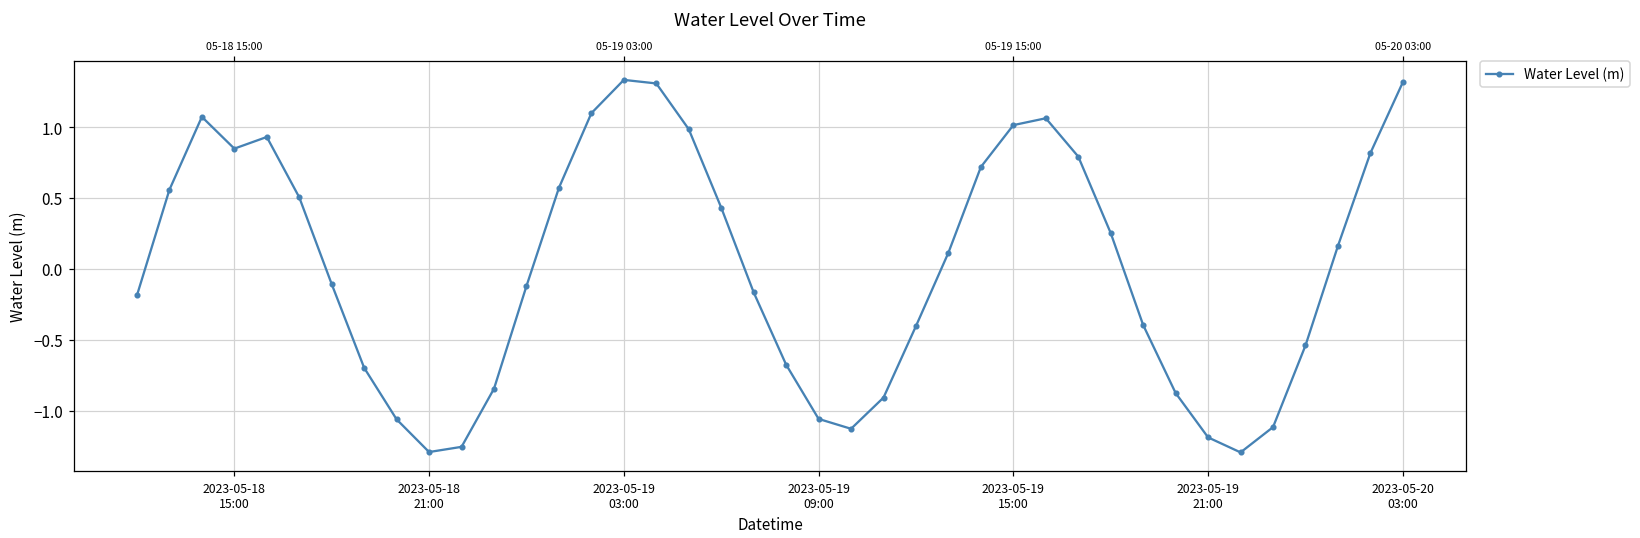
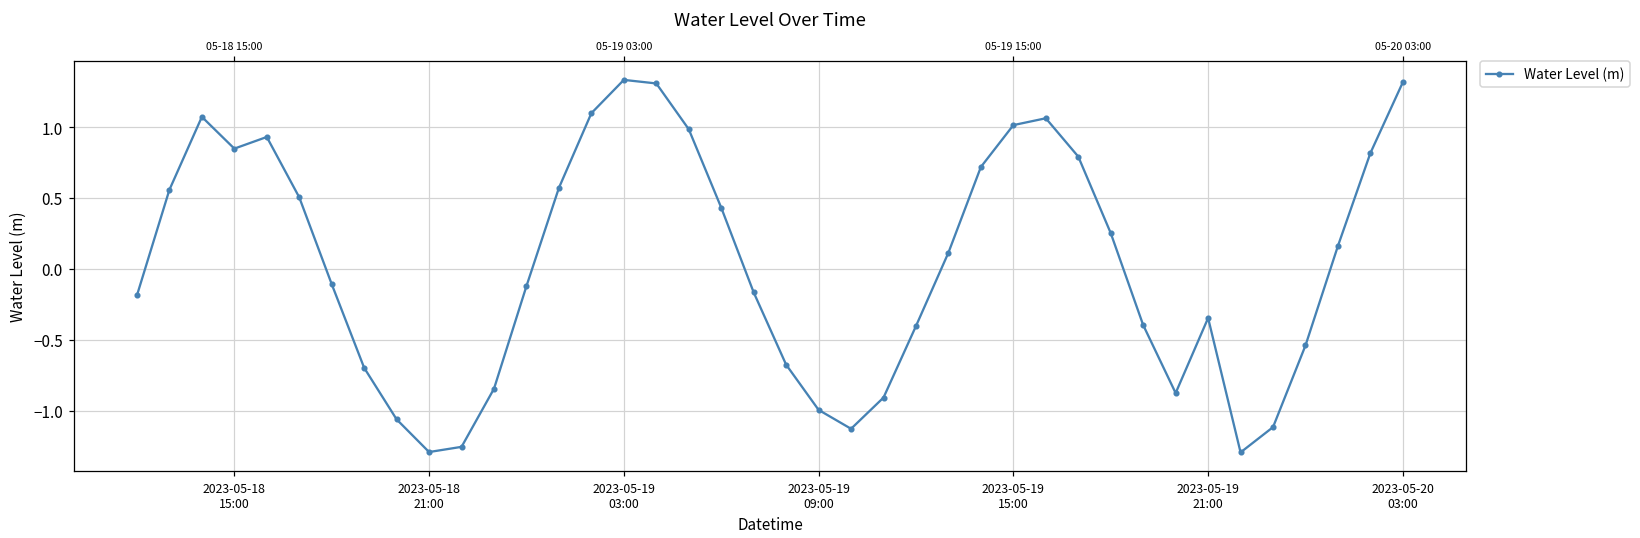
2023-05-19 09:00: -1.06 -> -0.99
2023-05-19 21:00: -1.19 -> -0.35
